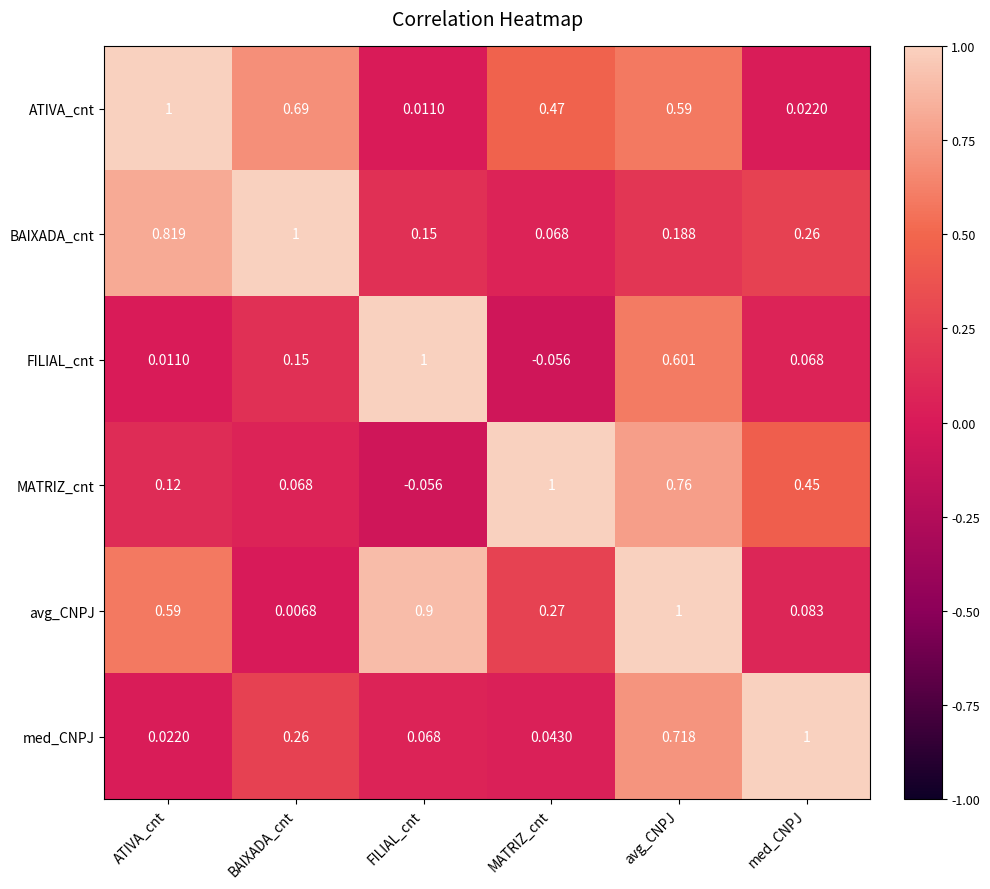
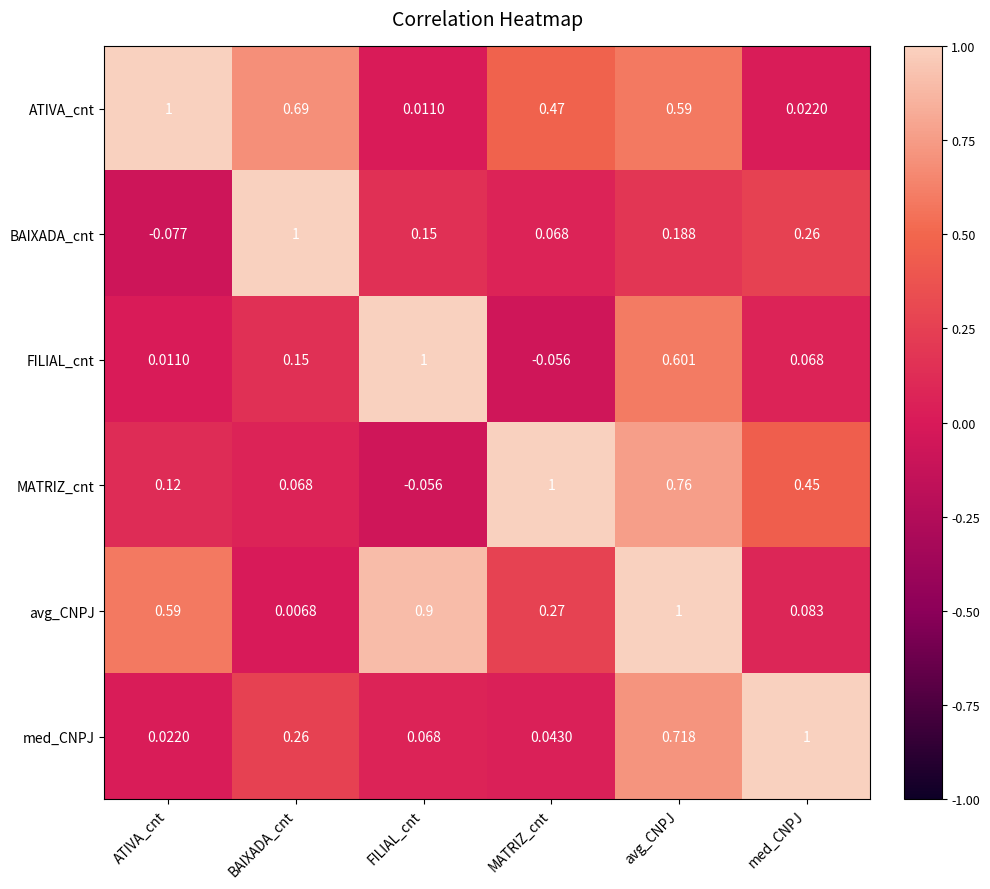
BAIXADA_cnt, ATIVA_cnt: 0.819 -> -0.077
